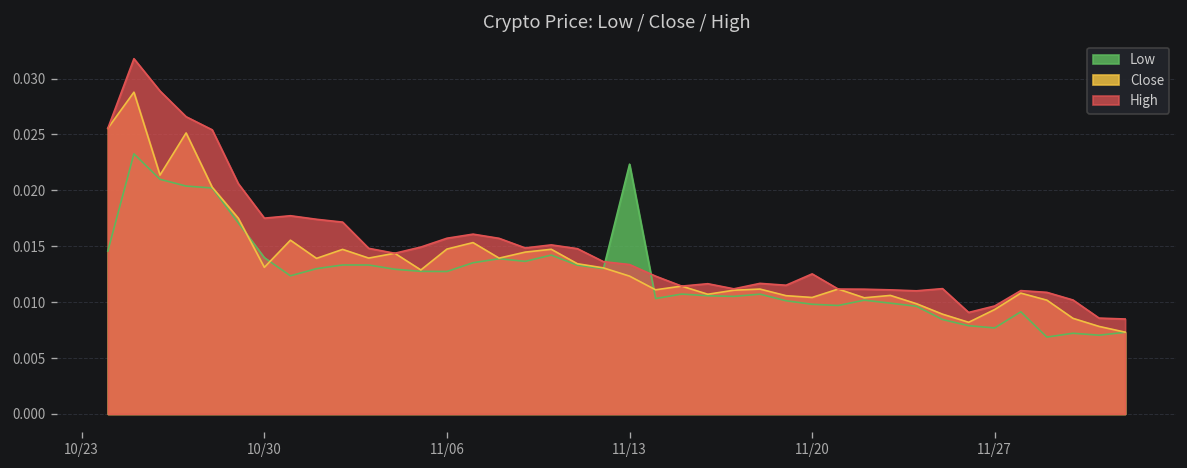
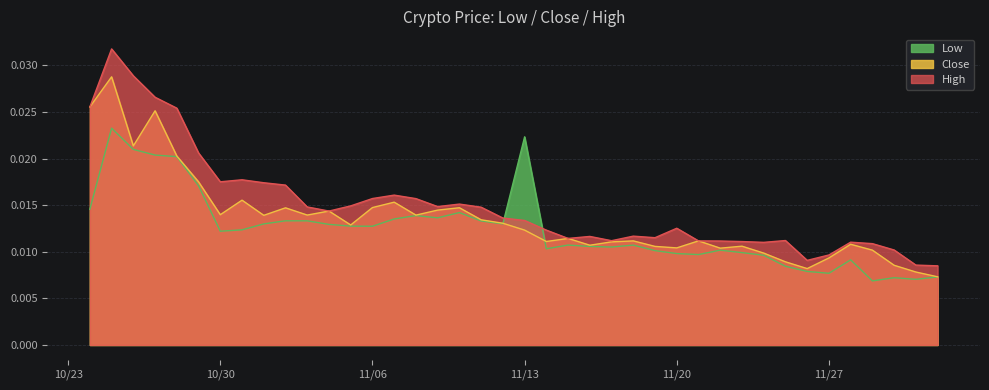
Low, 10/30: 0.014 -> 0.012
Close, 10/30: 0.013 -> 0.014
